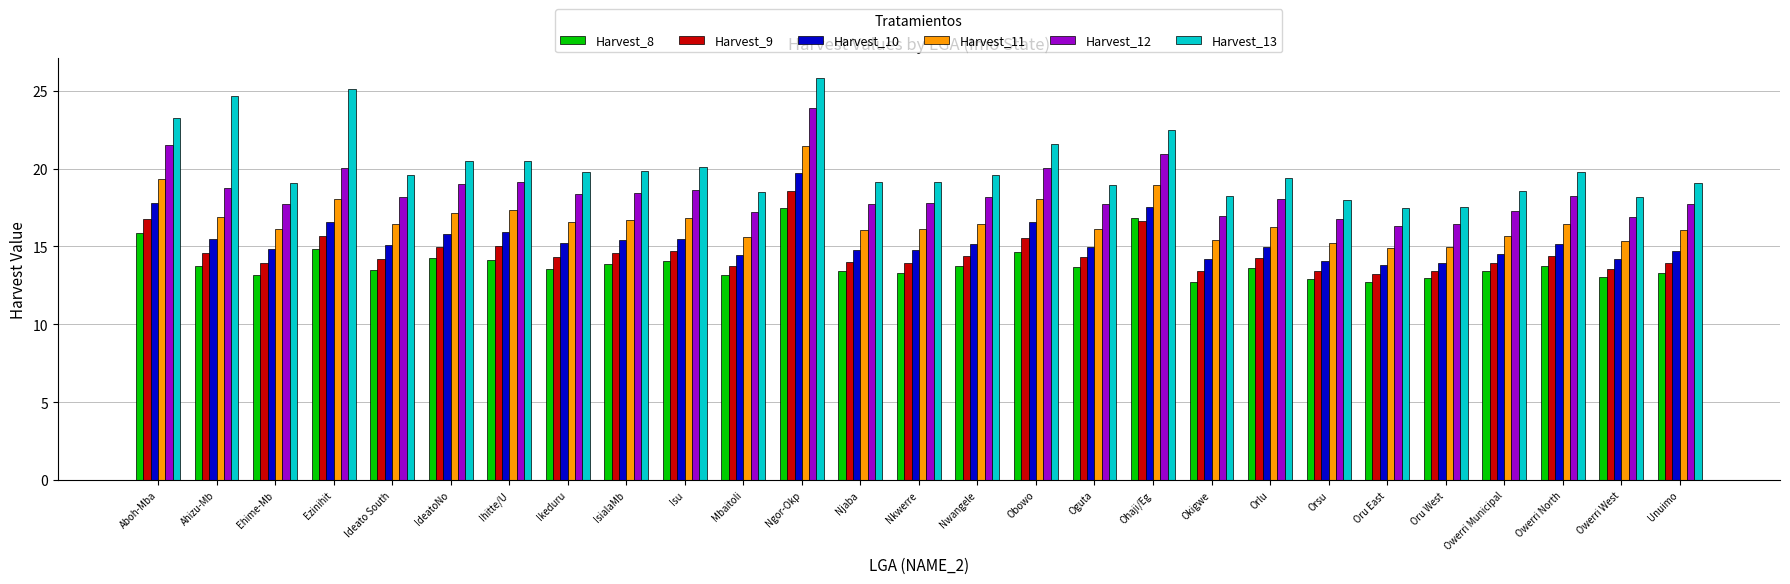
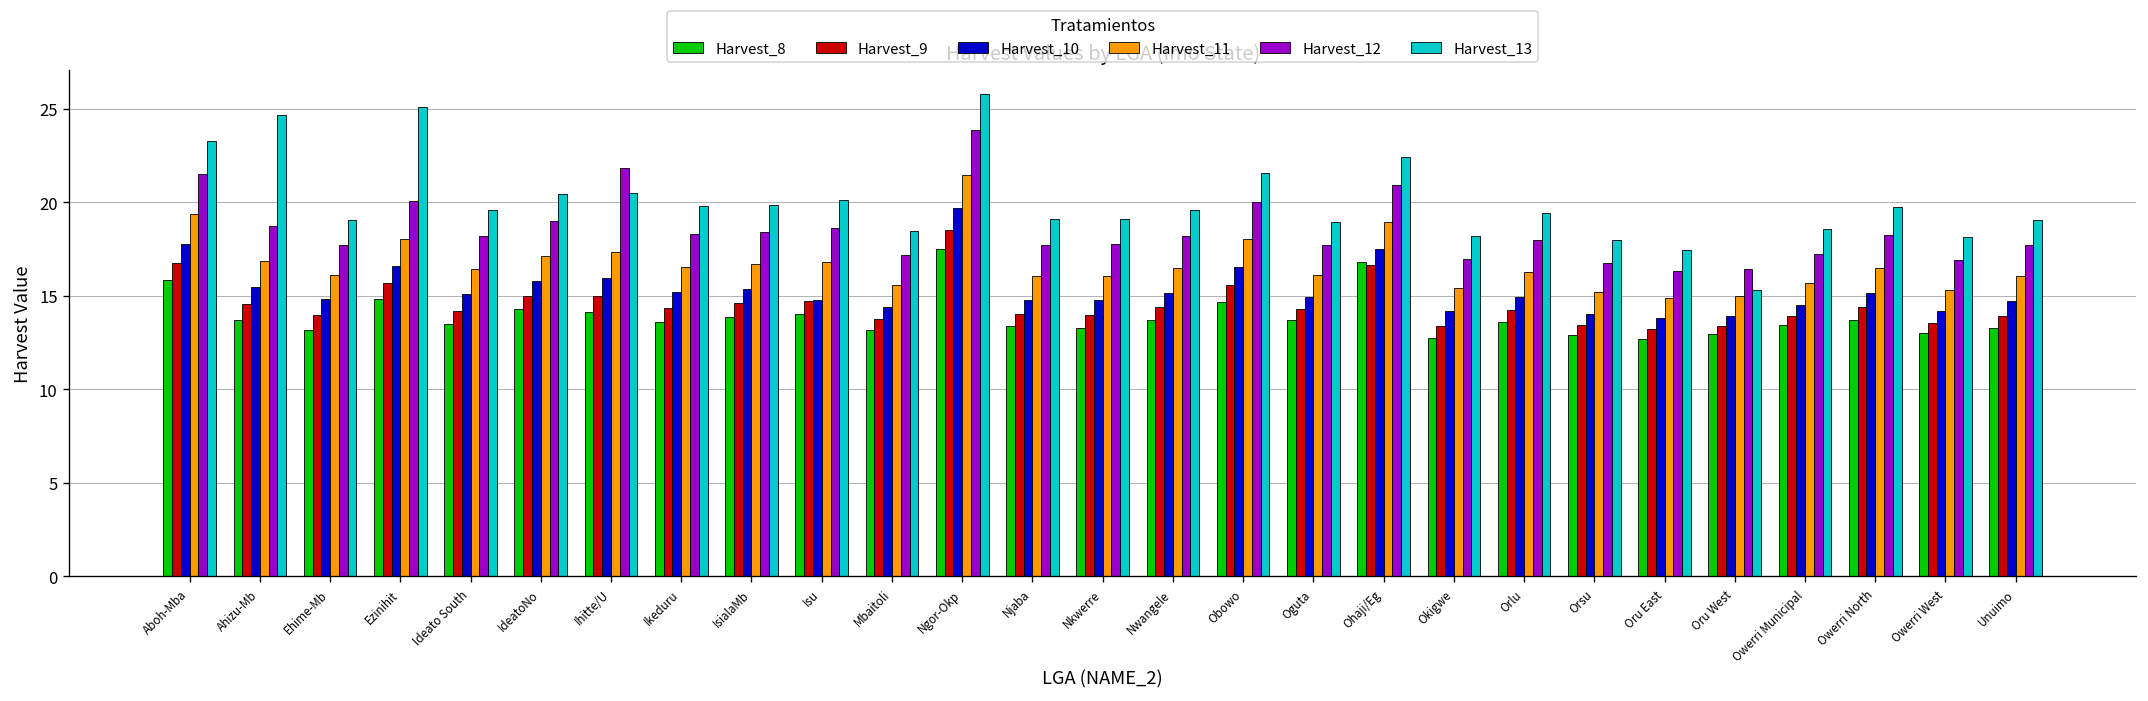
Harvest_12, Ihitte/U: 19.1 -> 21.8
Harvest_10, Isu: 15.5 -> 14.8
Harvest_13, Oru West: 17.5 -> 15.3
